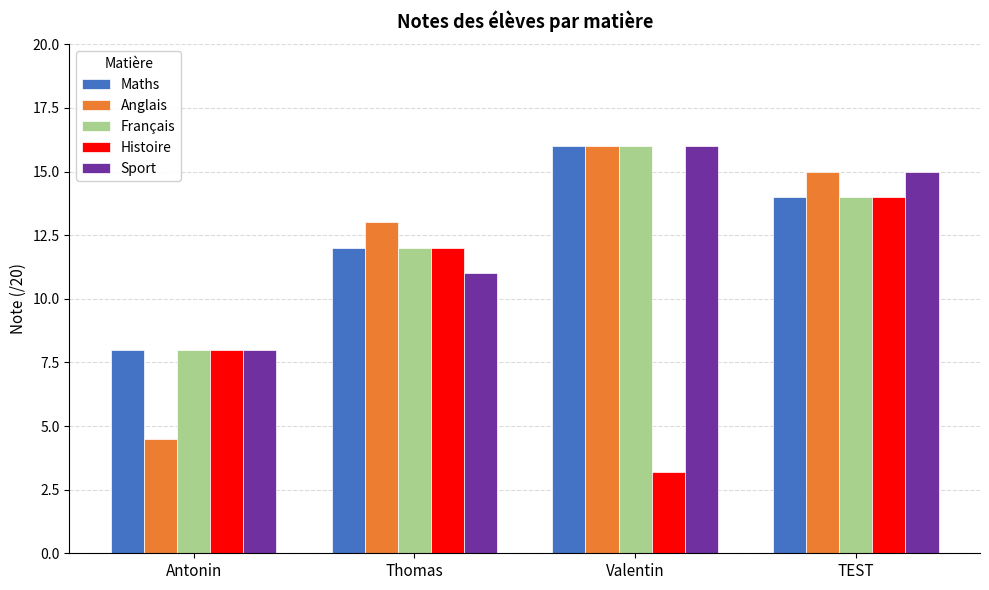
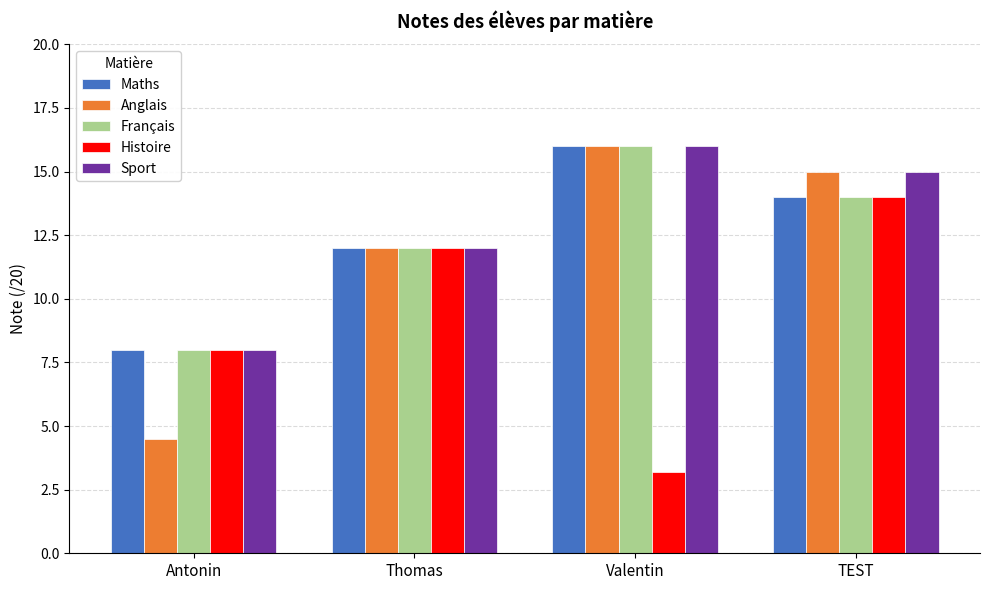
Anglais, Thomas: 13 -> 12
Sport, Thomas: 11 -> 12
